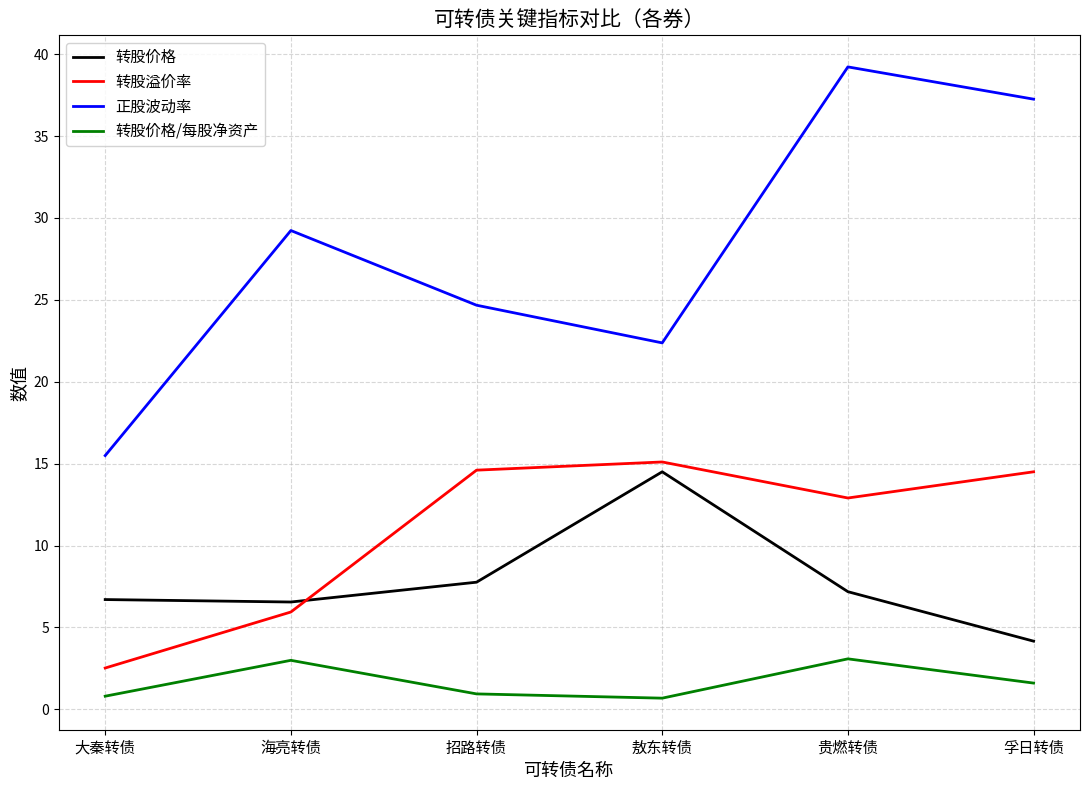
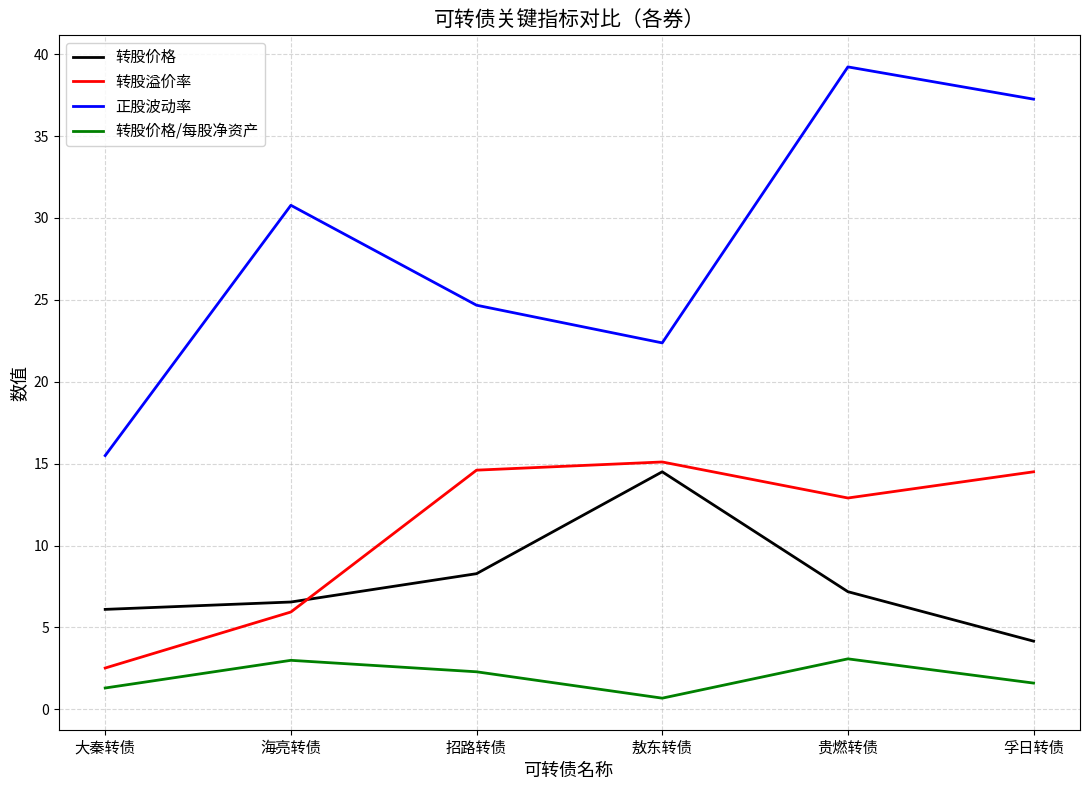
转股价格, 大秦转债: 6.7 -> 6.1
转股价格/每股净资产, 大秦转债: 0.8 -> 1.3
正股波动率, 海亮转债: 29.2 -> 30.8
转股价格, 招路转债: 7.8 -> 8.3
转股价格/每股净资产, 招路转债: 0.9 -> 2.3
